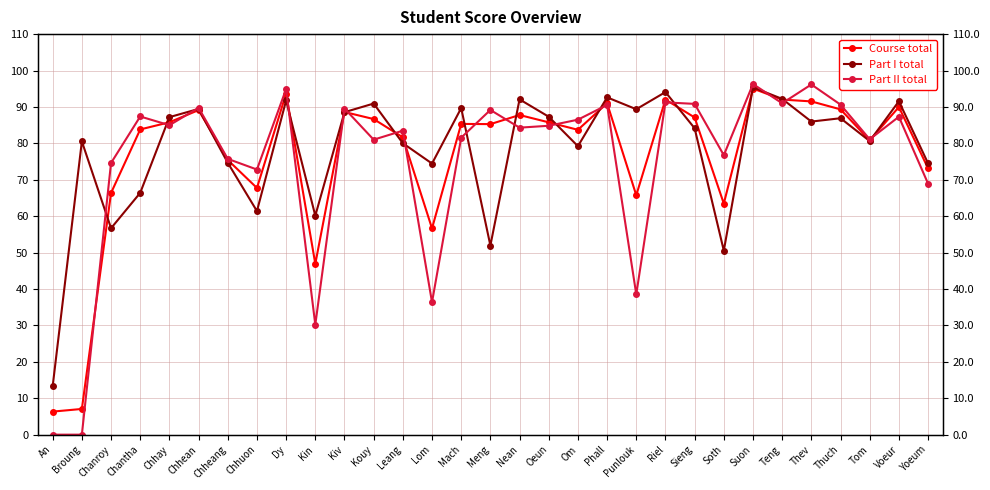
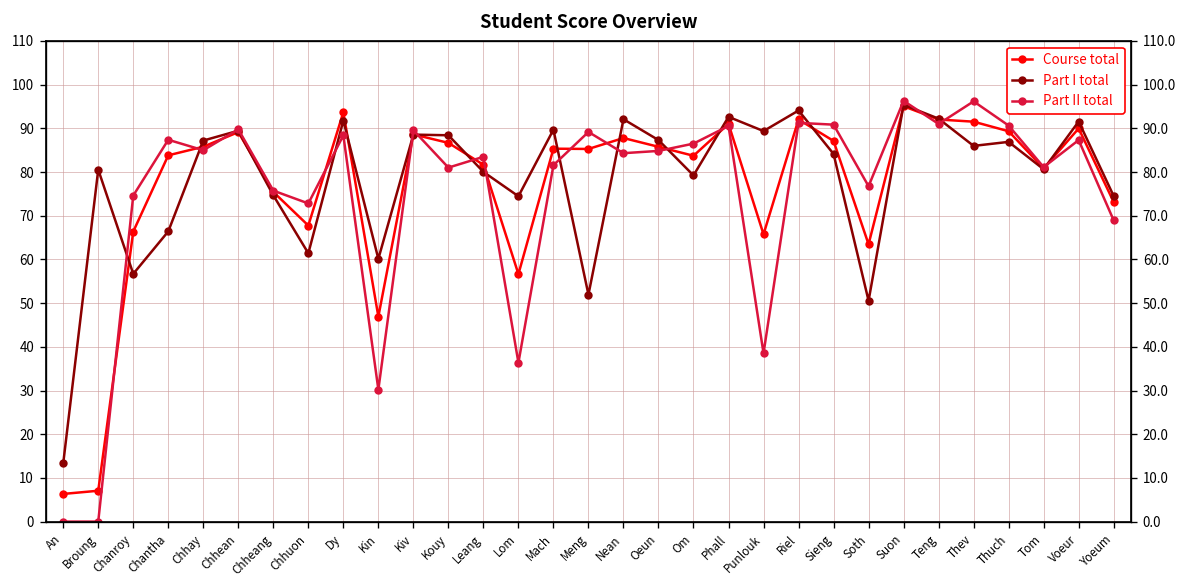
Part II total, Dy: 95 -> 88
Part I total, Kouy: 91 -> 88
